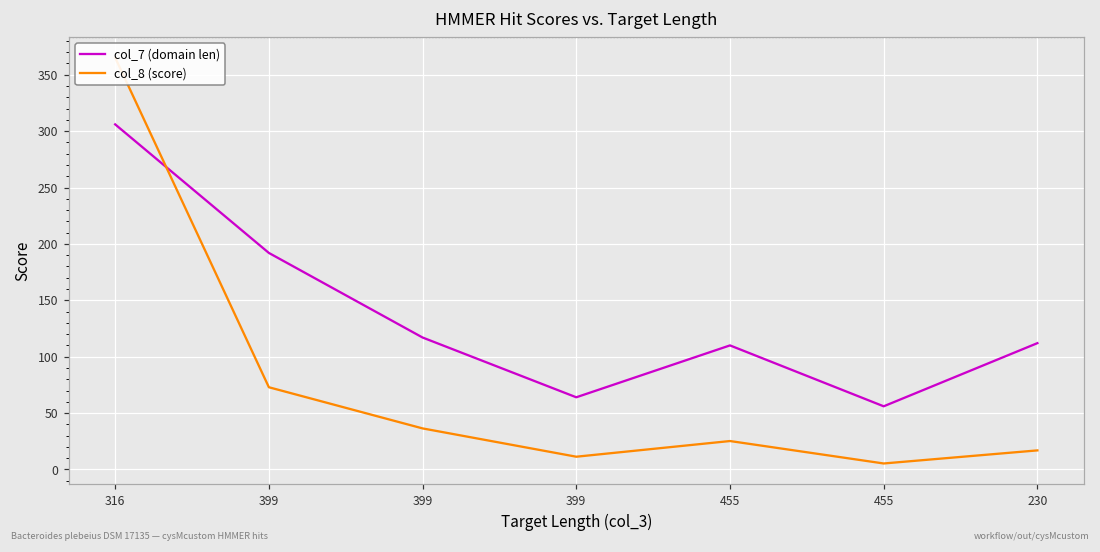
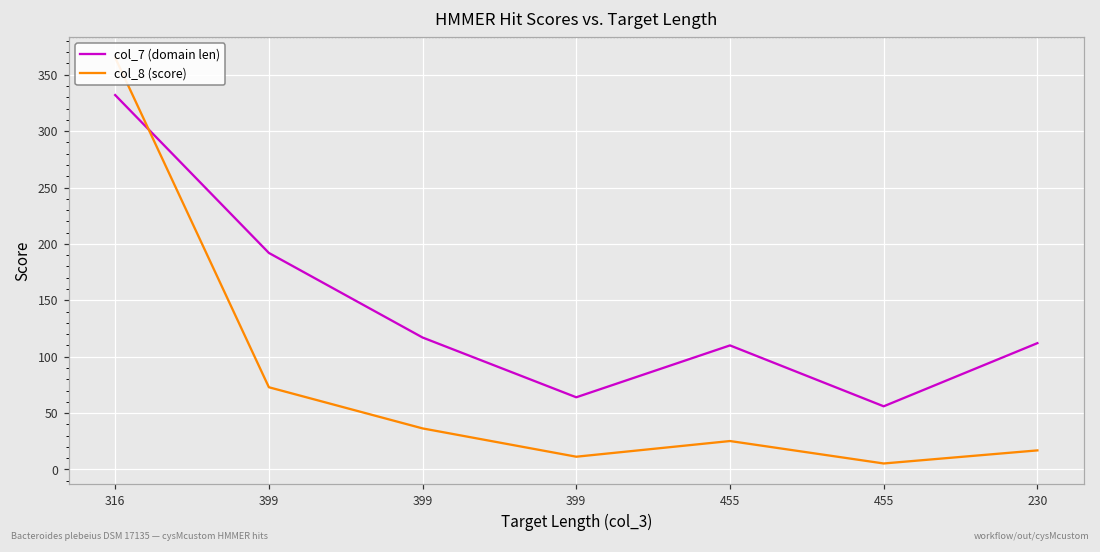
col_7 (domain len), 316: 306 -> 332
